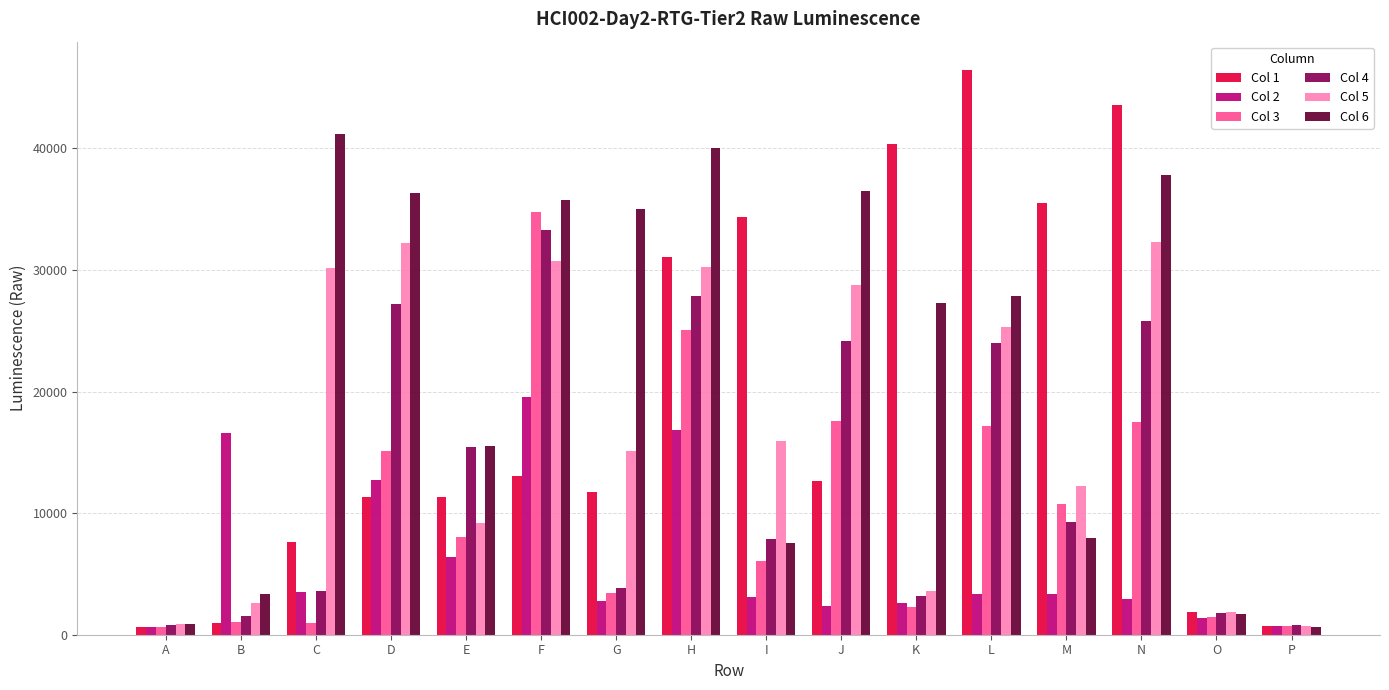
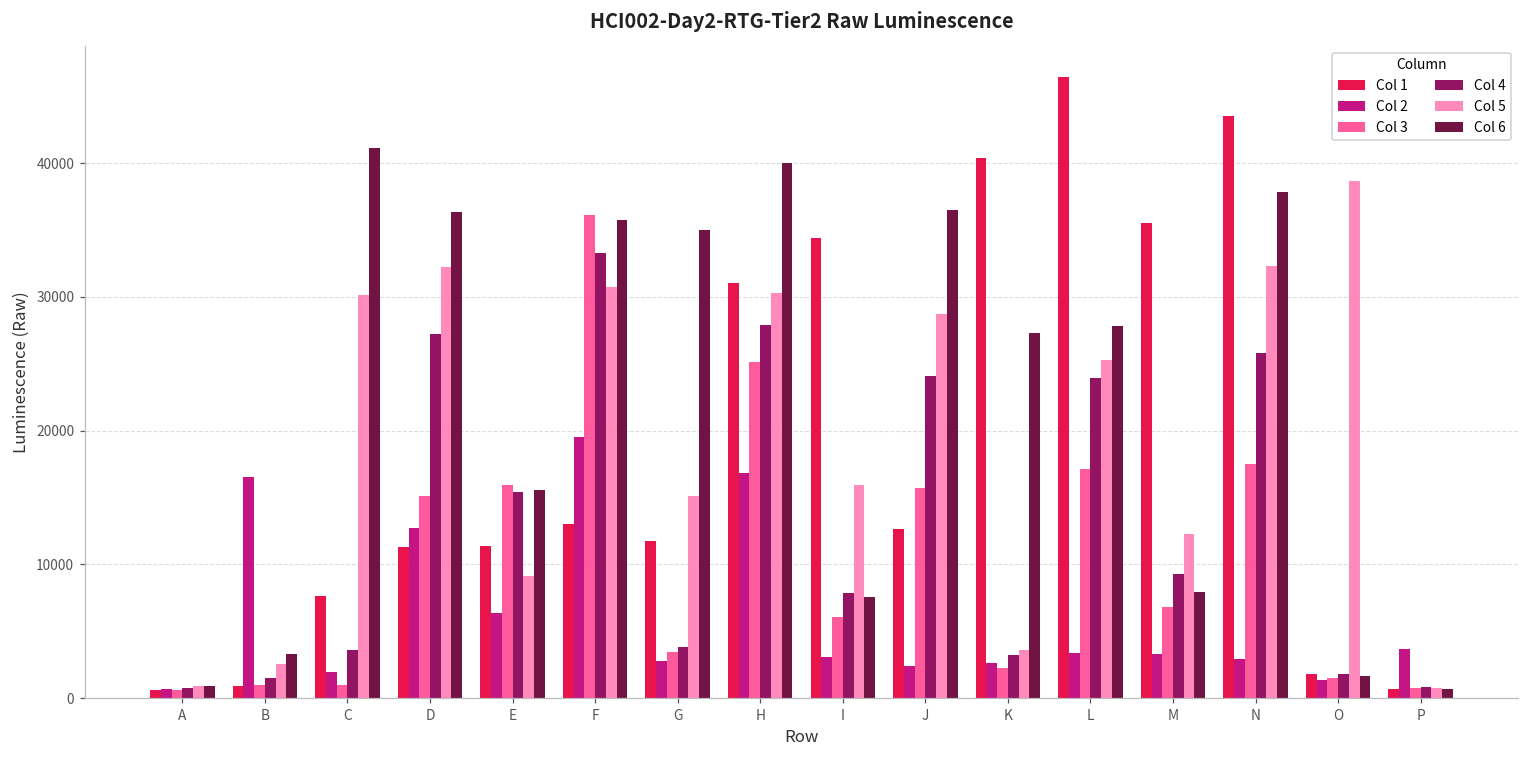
Col 2, C: 3500 -> 2000
Col 3, E: 8000 -> 15900
Col 3, F: 34700 -> 36100
Col 3, J: 17500 -> 15700
Col 3, M: 10800 -> 6800
Col 5, O: 1800 -> 38600
Col 2, P: 700 -> 3700
